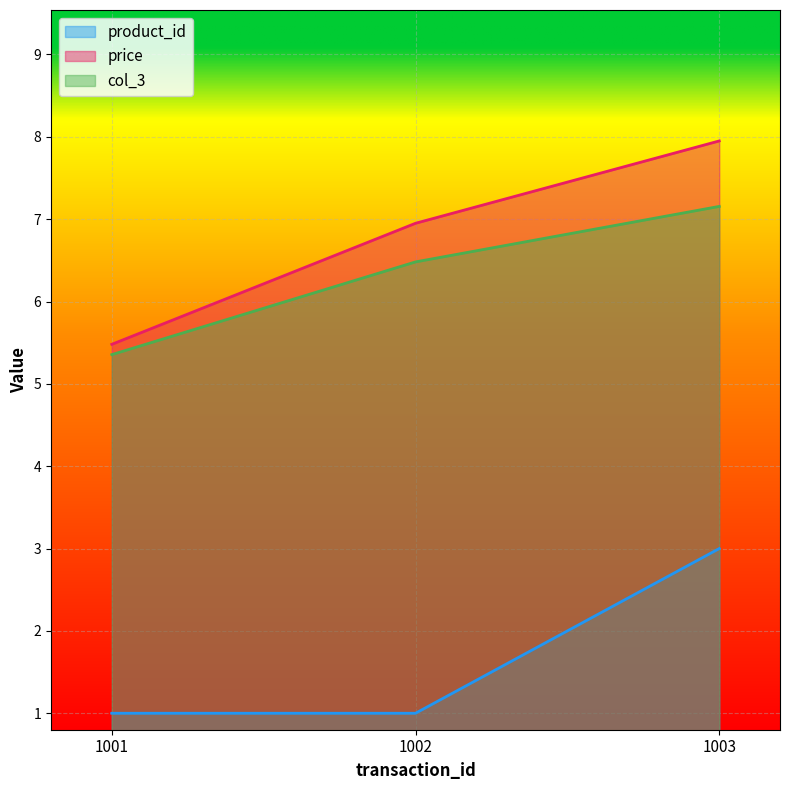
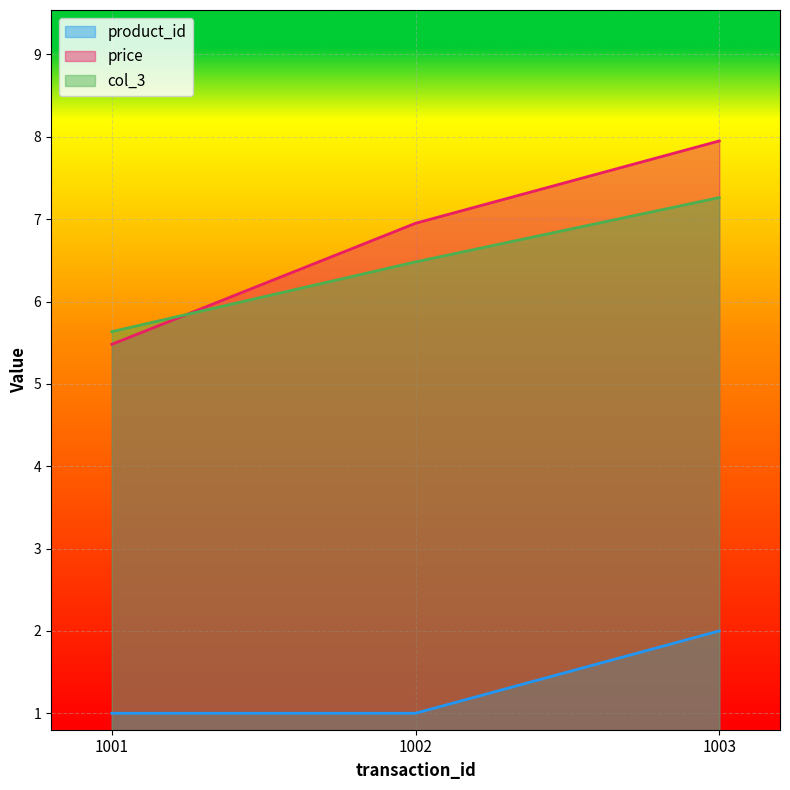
col_3, 1001: 5.4 -> 5.6
product_id, 1003: 3 -> 2
col_3, 1003: 7.2 -> 7.3
